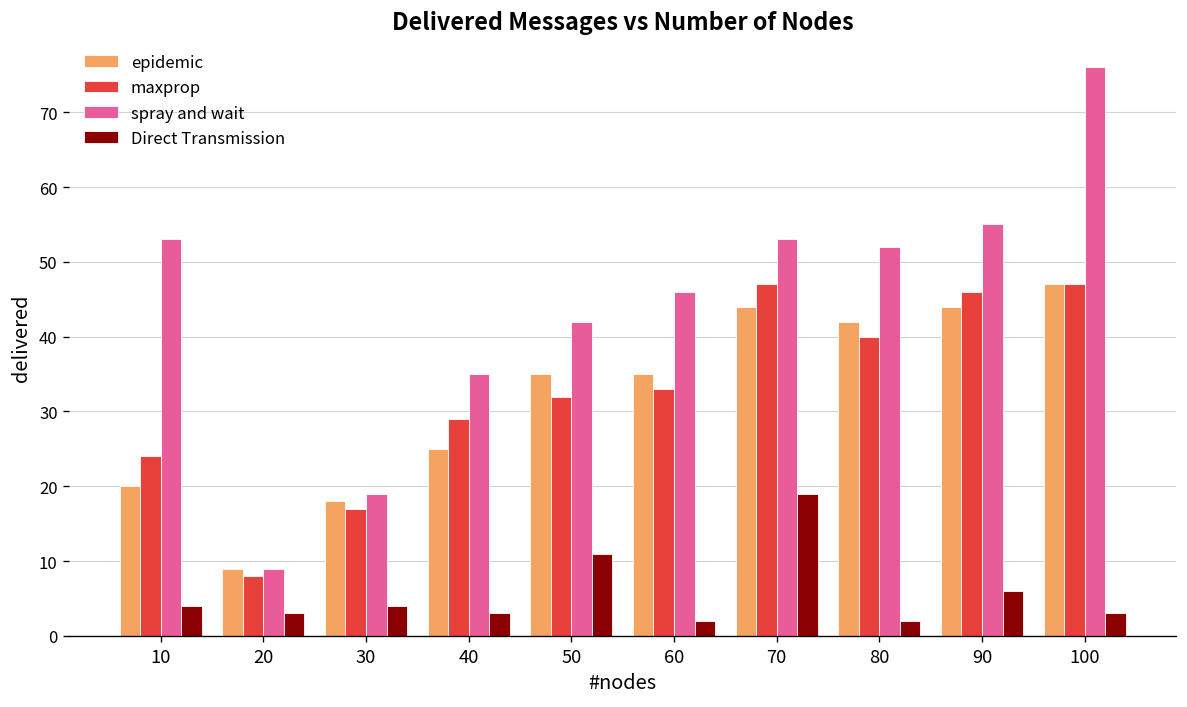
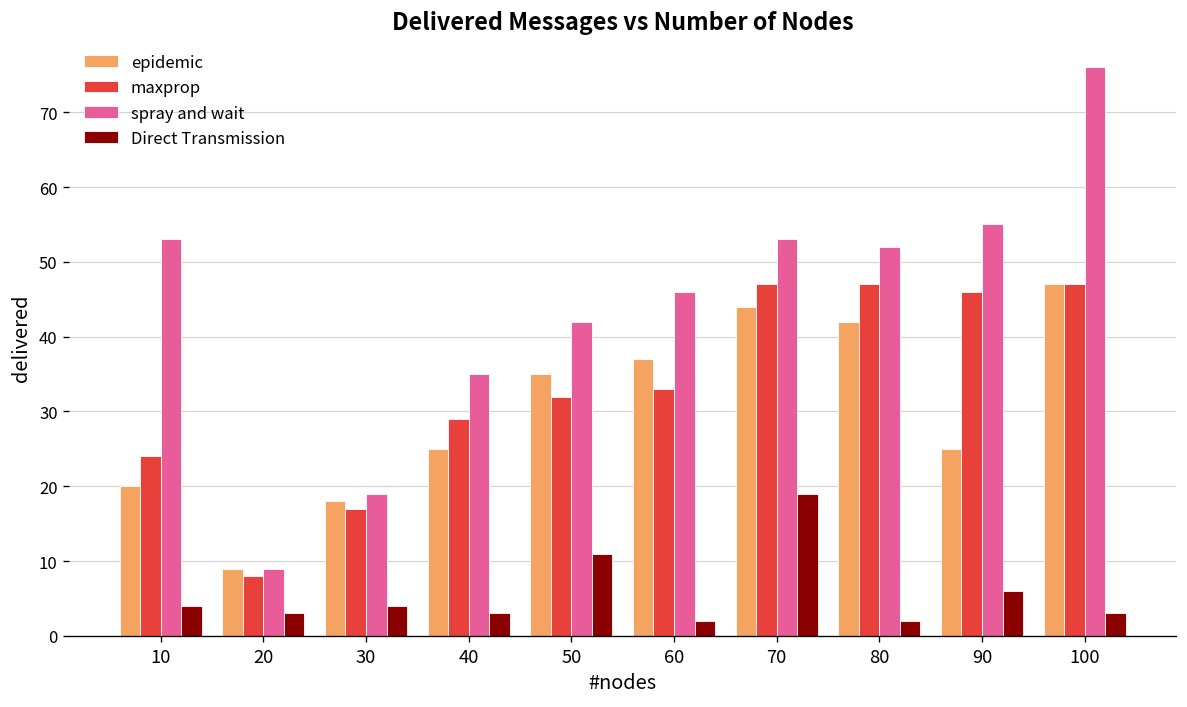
epidemic, 60: 35 -> 37
maxprop, 80: 40 -> 47
epidemic, 90: 44 -> 25
